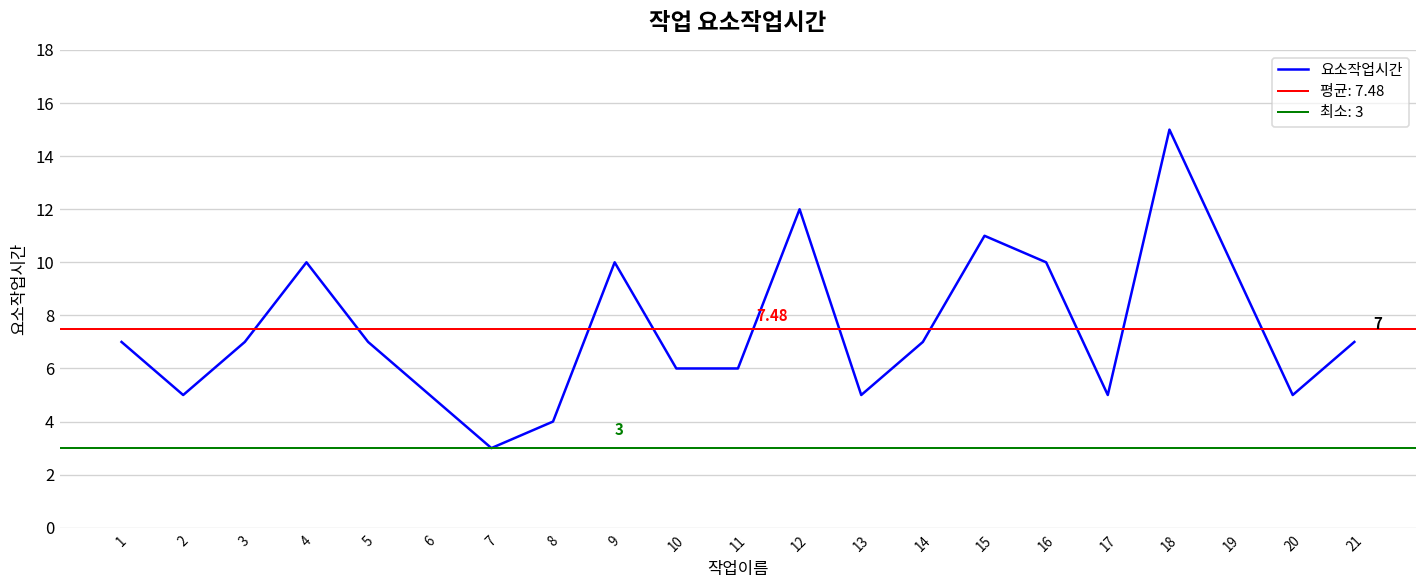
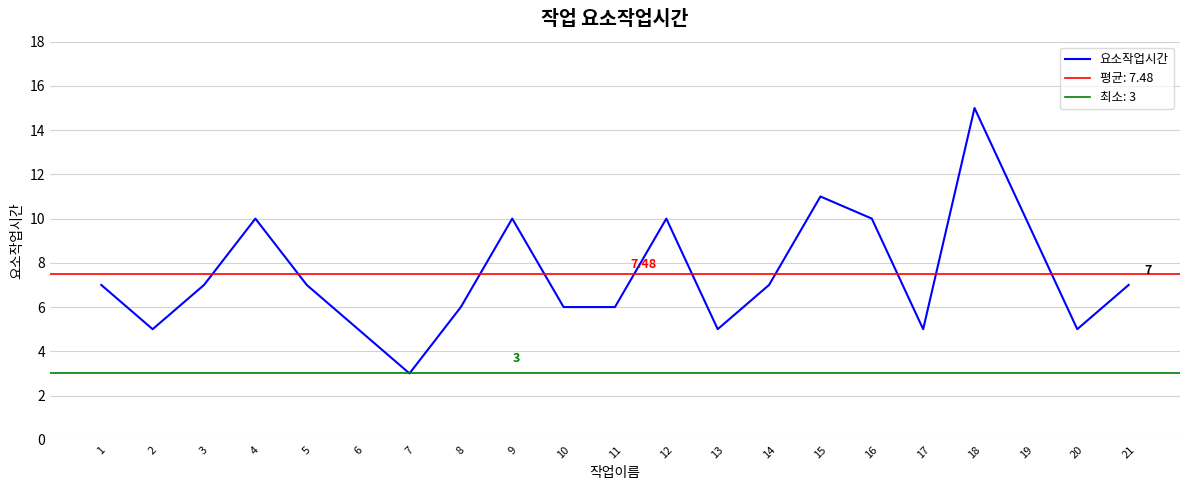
8: 4 -> 6
12: 12 -> 10
